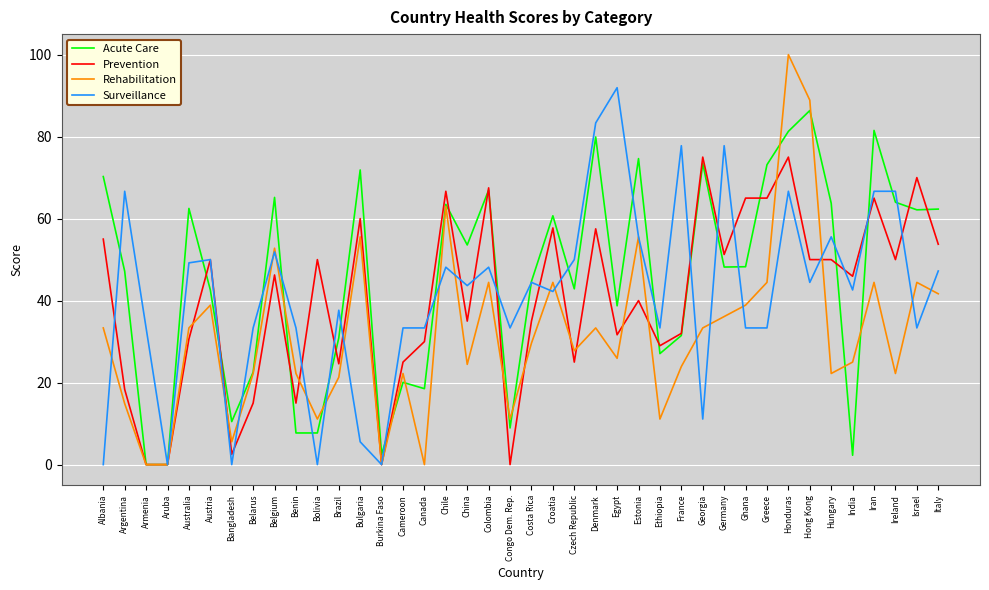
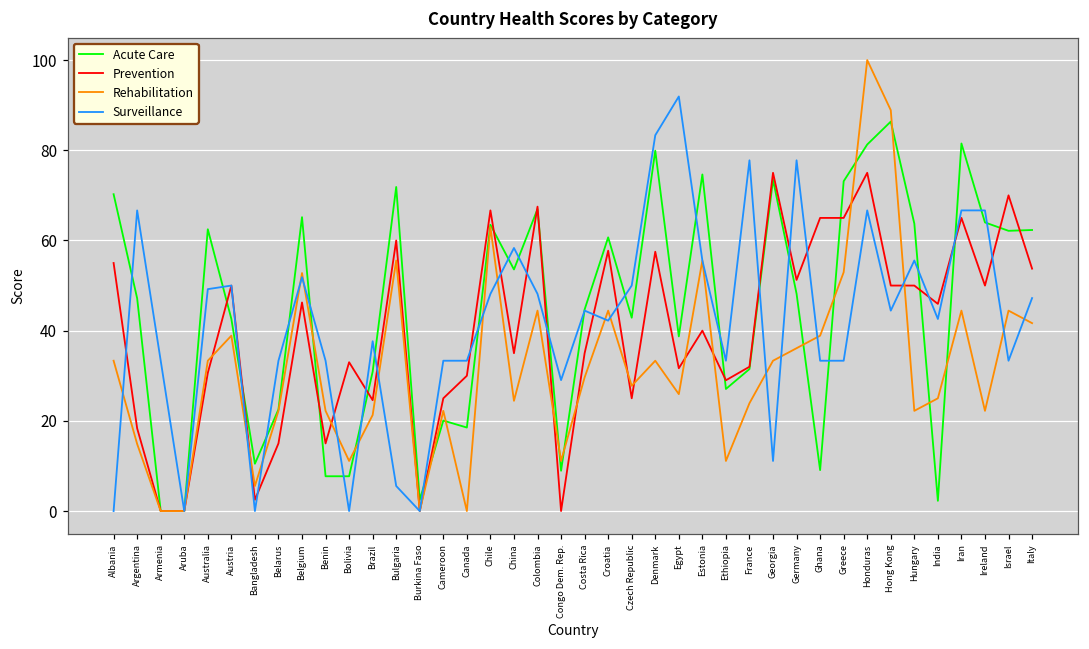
Prevention, Bolivia: 50 -> 33
Surveillance, China: 44 -> 58
Surveillance, Congo Dem. Rep.: 33 -> 29
Acute Care, Ghana: 48 -> 9
Rehabilitation, Greece: 44 -> 53
